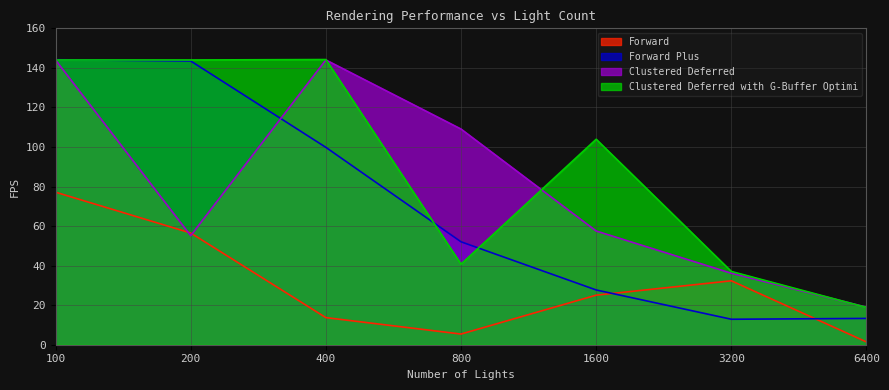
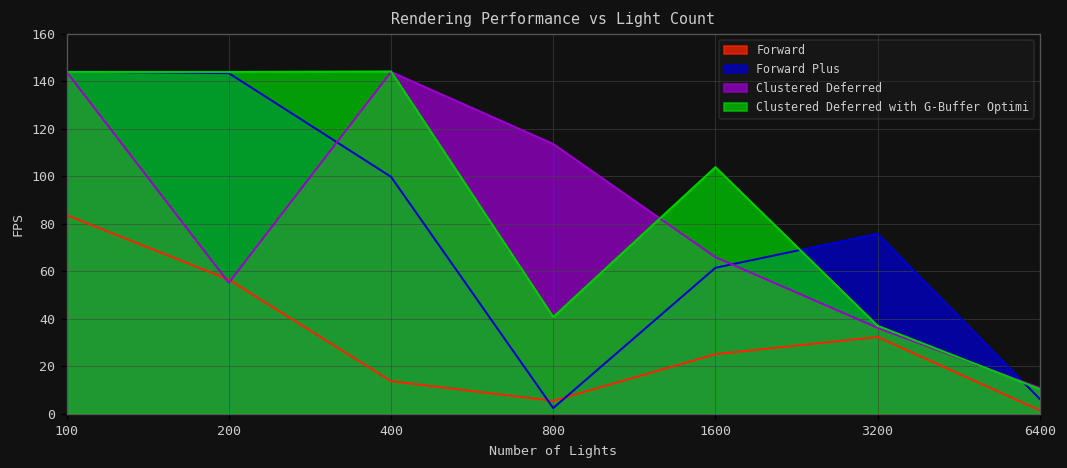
Forward, 100: 77 -> 84
Forward Plus, 800: 52 -> 2
Clustered Deferred, 800: 109 -> 114
Forward Plus, 1600: 28 -> 61
Clustered Deferred, 1600: 58 -> 66
Forward Plus, 3200: 13 -> 76
Forward Plus, 6400: 13 -> 6
Clustered Deferred, 6400: 19 -> 11
Clustered Deferred with G-Buffer Optimi, 6400: 19 -> 10
